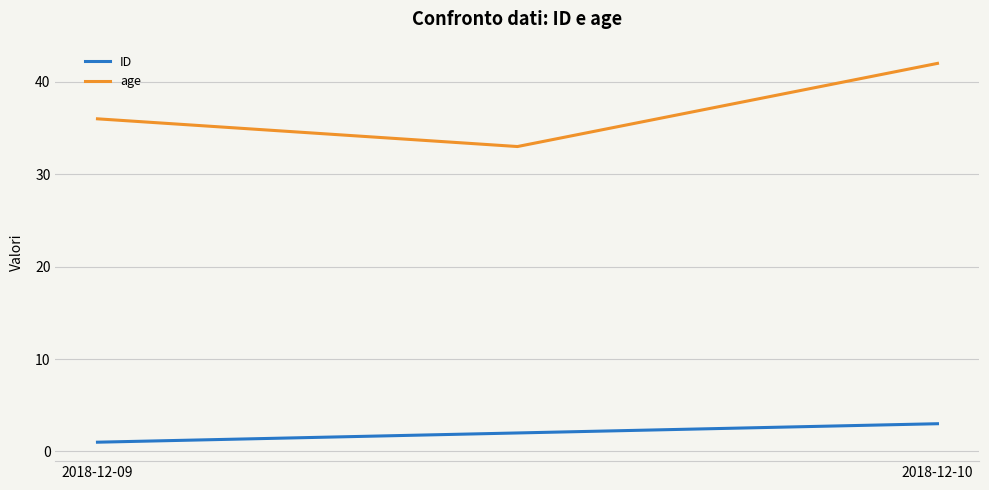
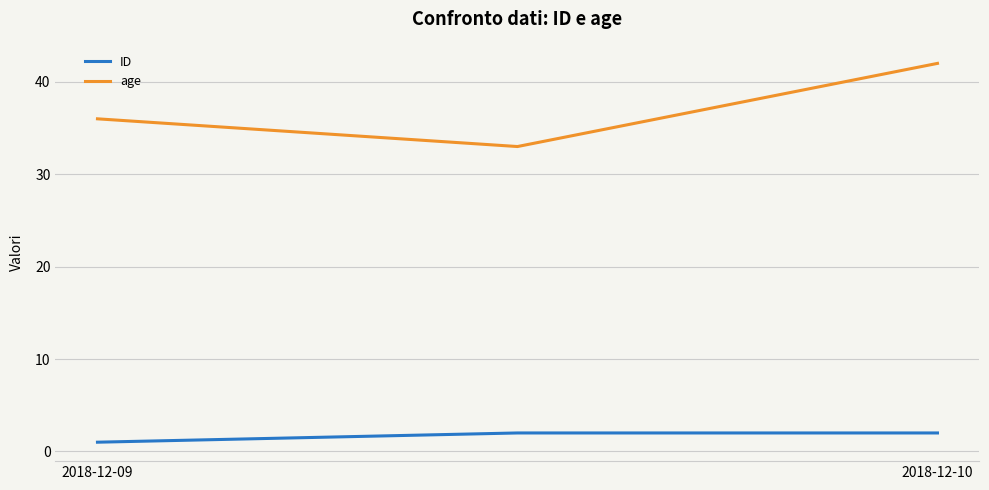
ID, 2018-12-10: 3 -> 2
